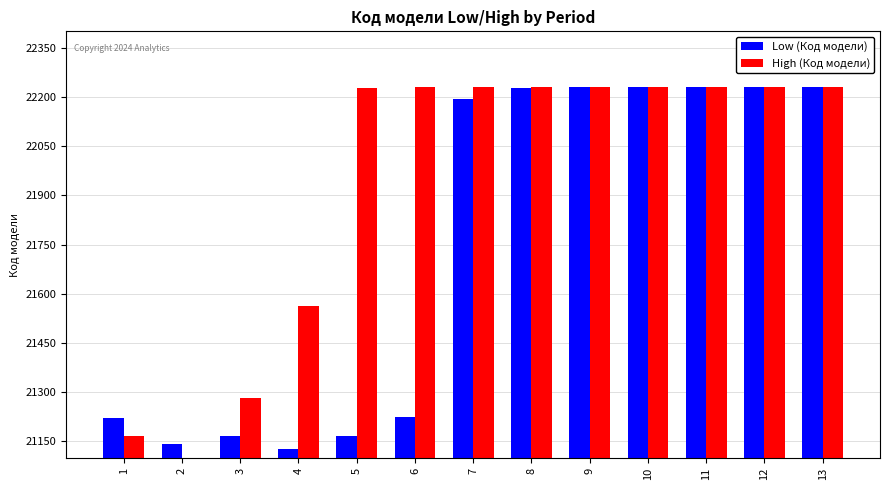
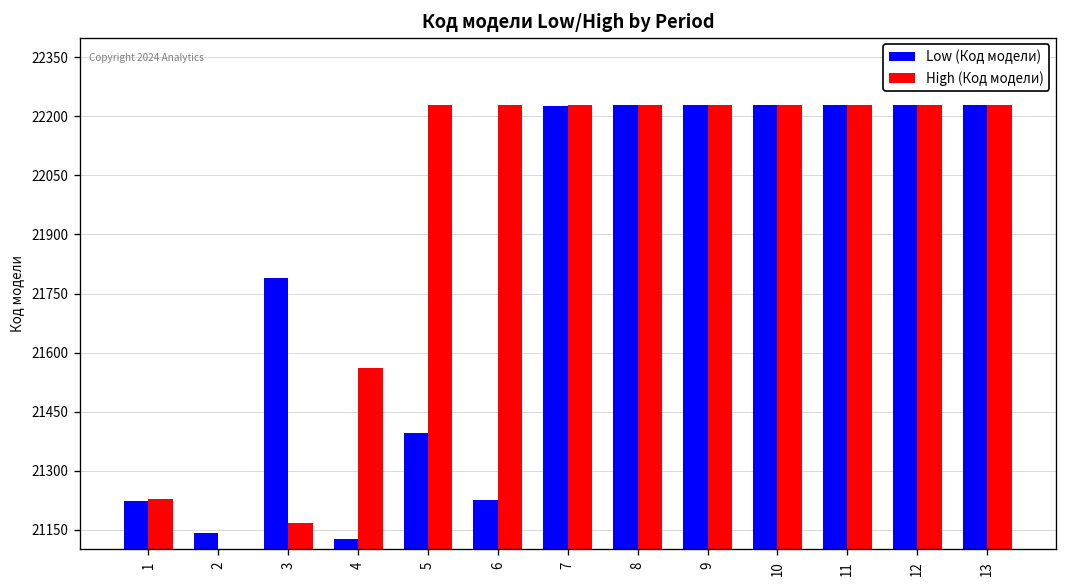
High (Код модели), 1: 21170 -> 21230
Low (Код модели), 3: 21170 -> 21790
High (Код модели), 3: 21280 -> 21170
Low (Код модели), 5: 21170 -> 21400
Low (Код модели), 7: 22200 -> 22230
